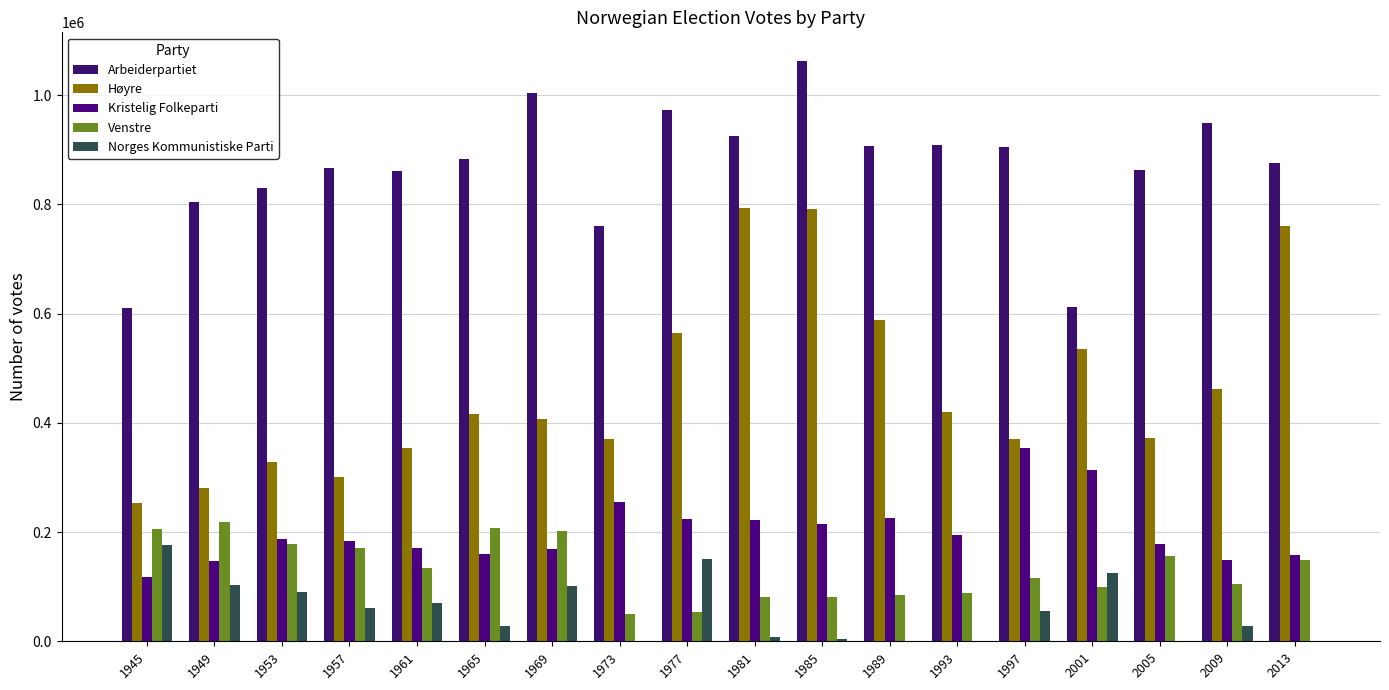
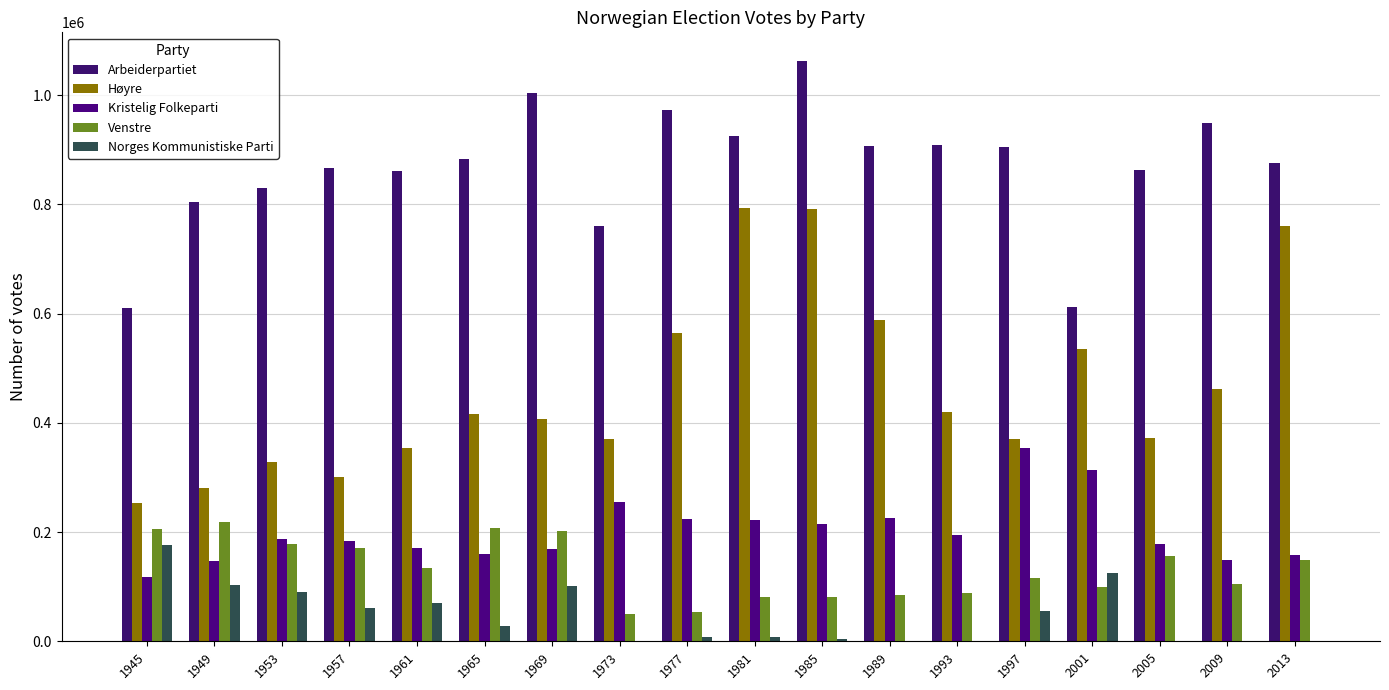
Norges Kommunistiske Parti, 1977: 150000 -> 10000
Norges Kommunistiske Parti, 2009: 30000 -> 0
